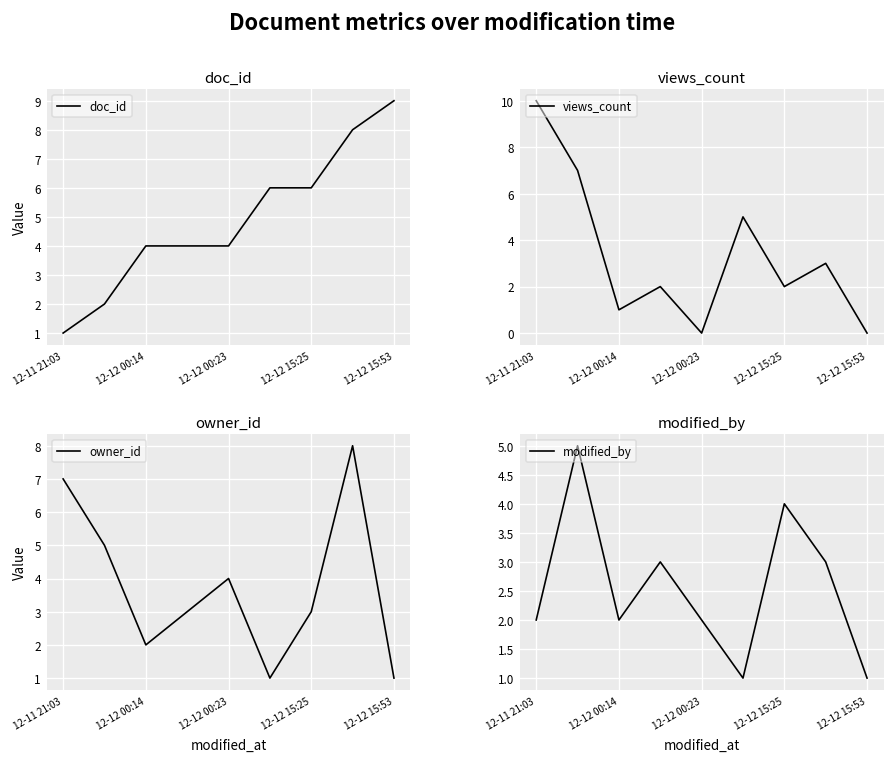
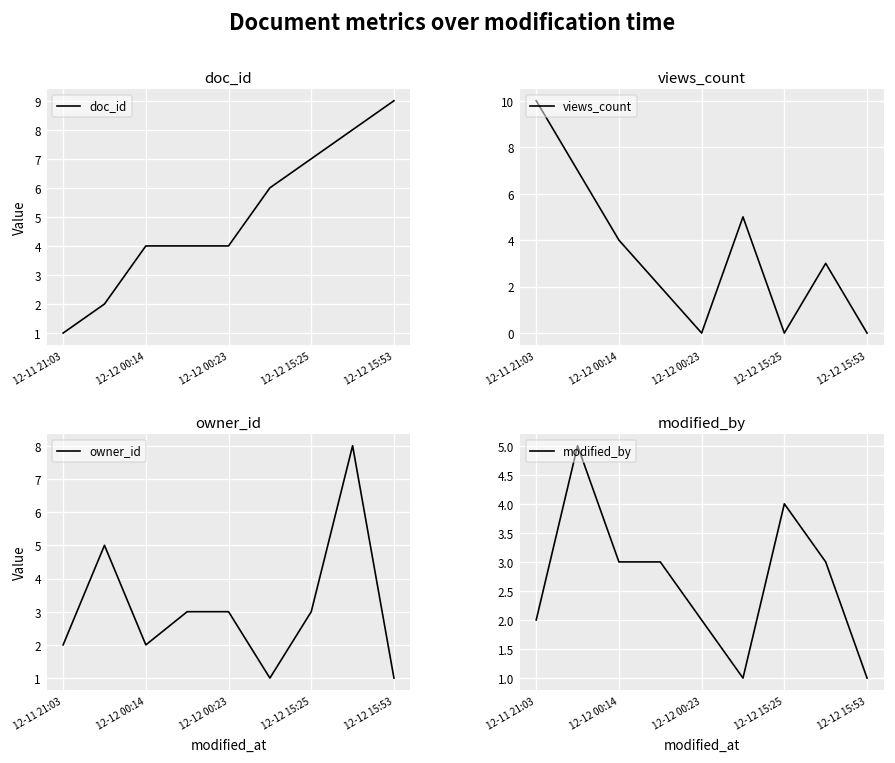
doc_id, 12-12 15:25: 6 -> 7
views_count, 12-12 00:14: 1 -> 4
views_count, 12-12 15:25: 2 -> 0
owner_id, 12-11 21:03: 7 -> 2
owner_id, 12-12 00:23: 4 -> 3
modified_by, 12-12 00:14: 2 -> 3
